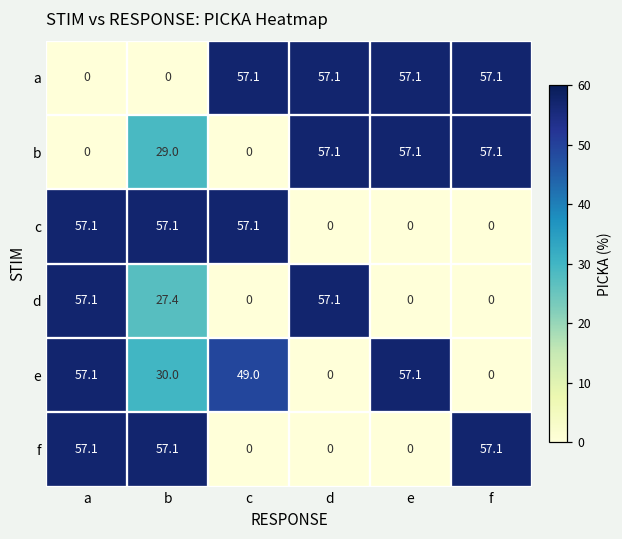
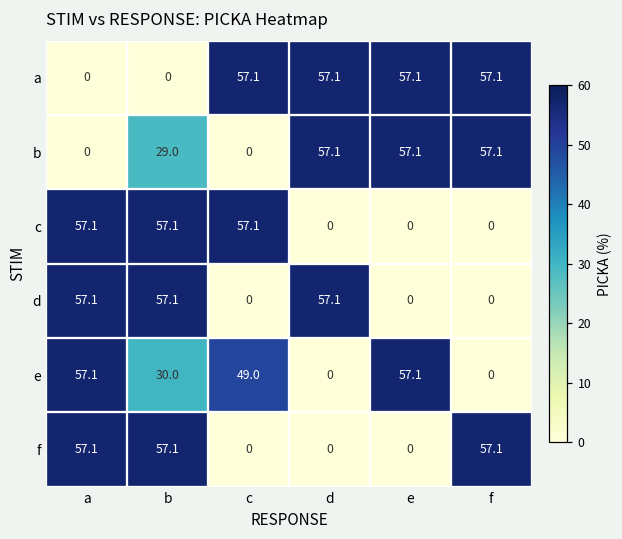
d, b: 27.4 -> 57.1
